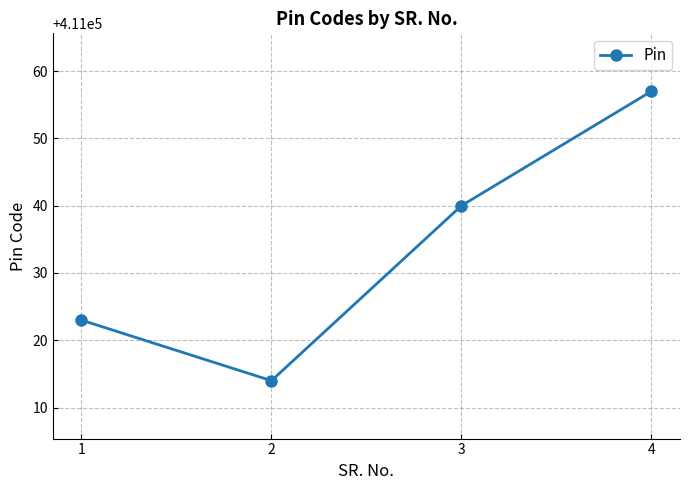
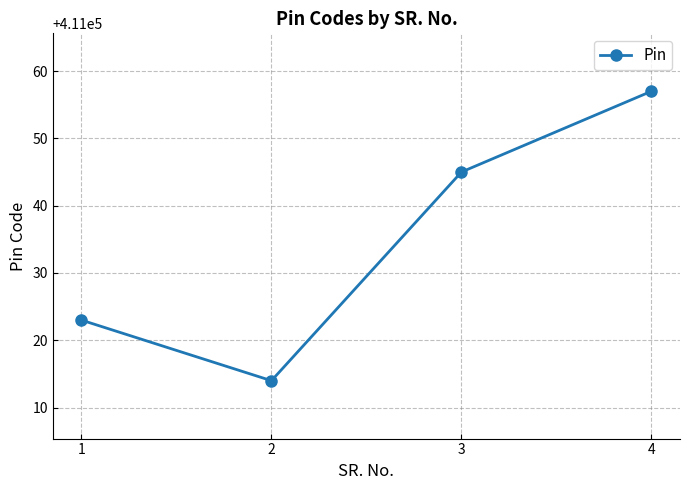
3: 411040 -> 411045
